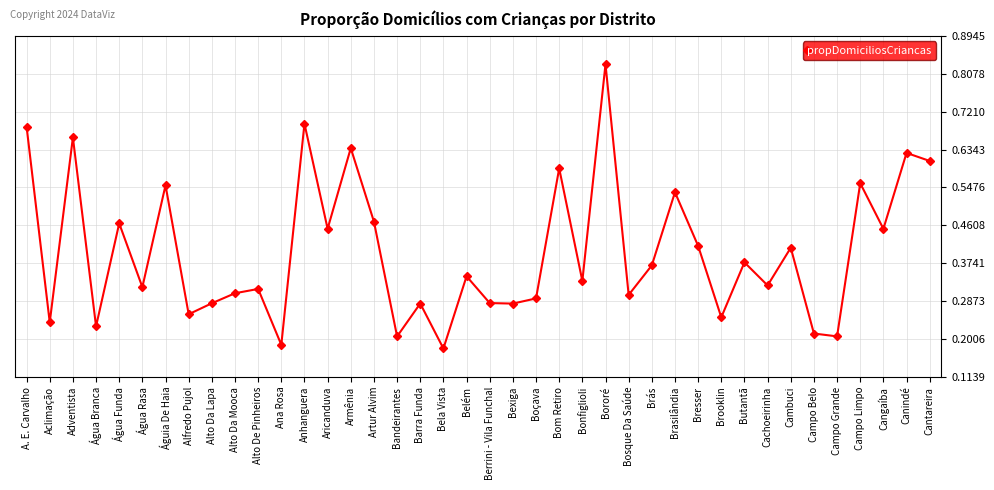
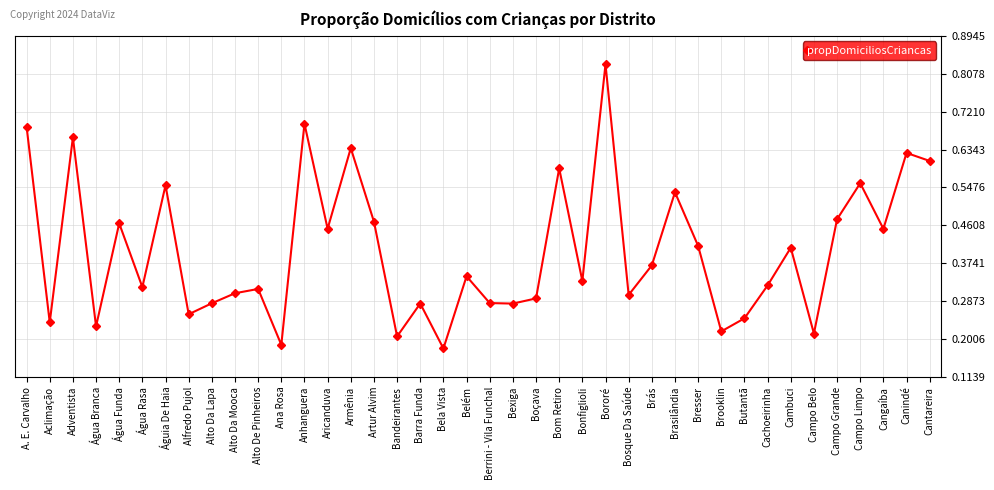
Brooklin: 0.25 -> 0.22
Butantã: 0.38 -> 0.25
Campo Grande: 0.21 -> 0.47
